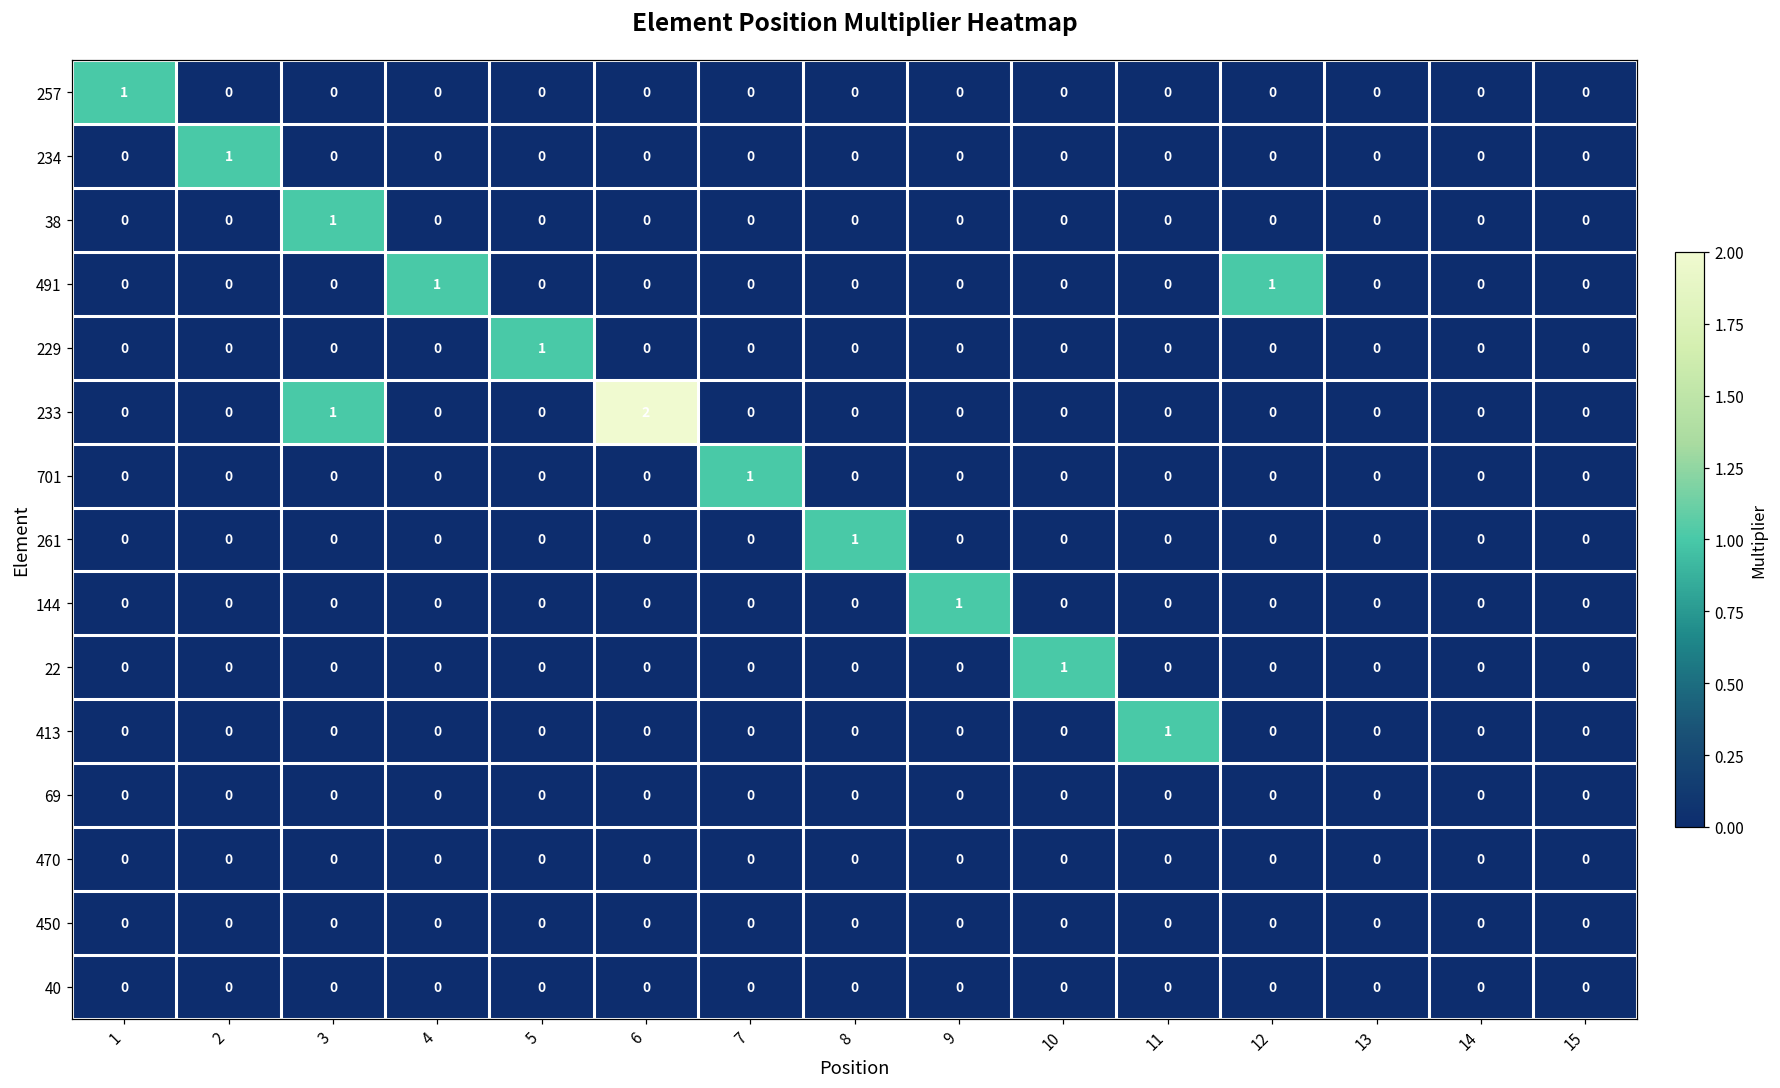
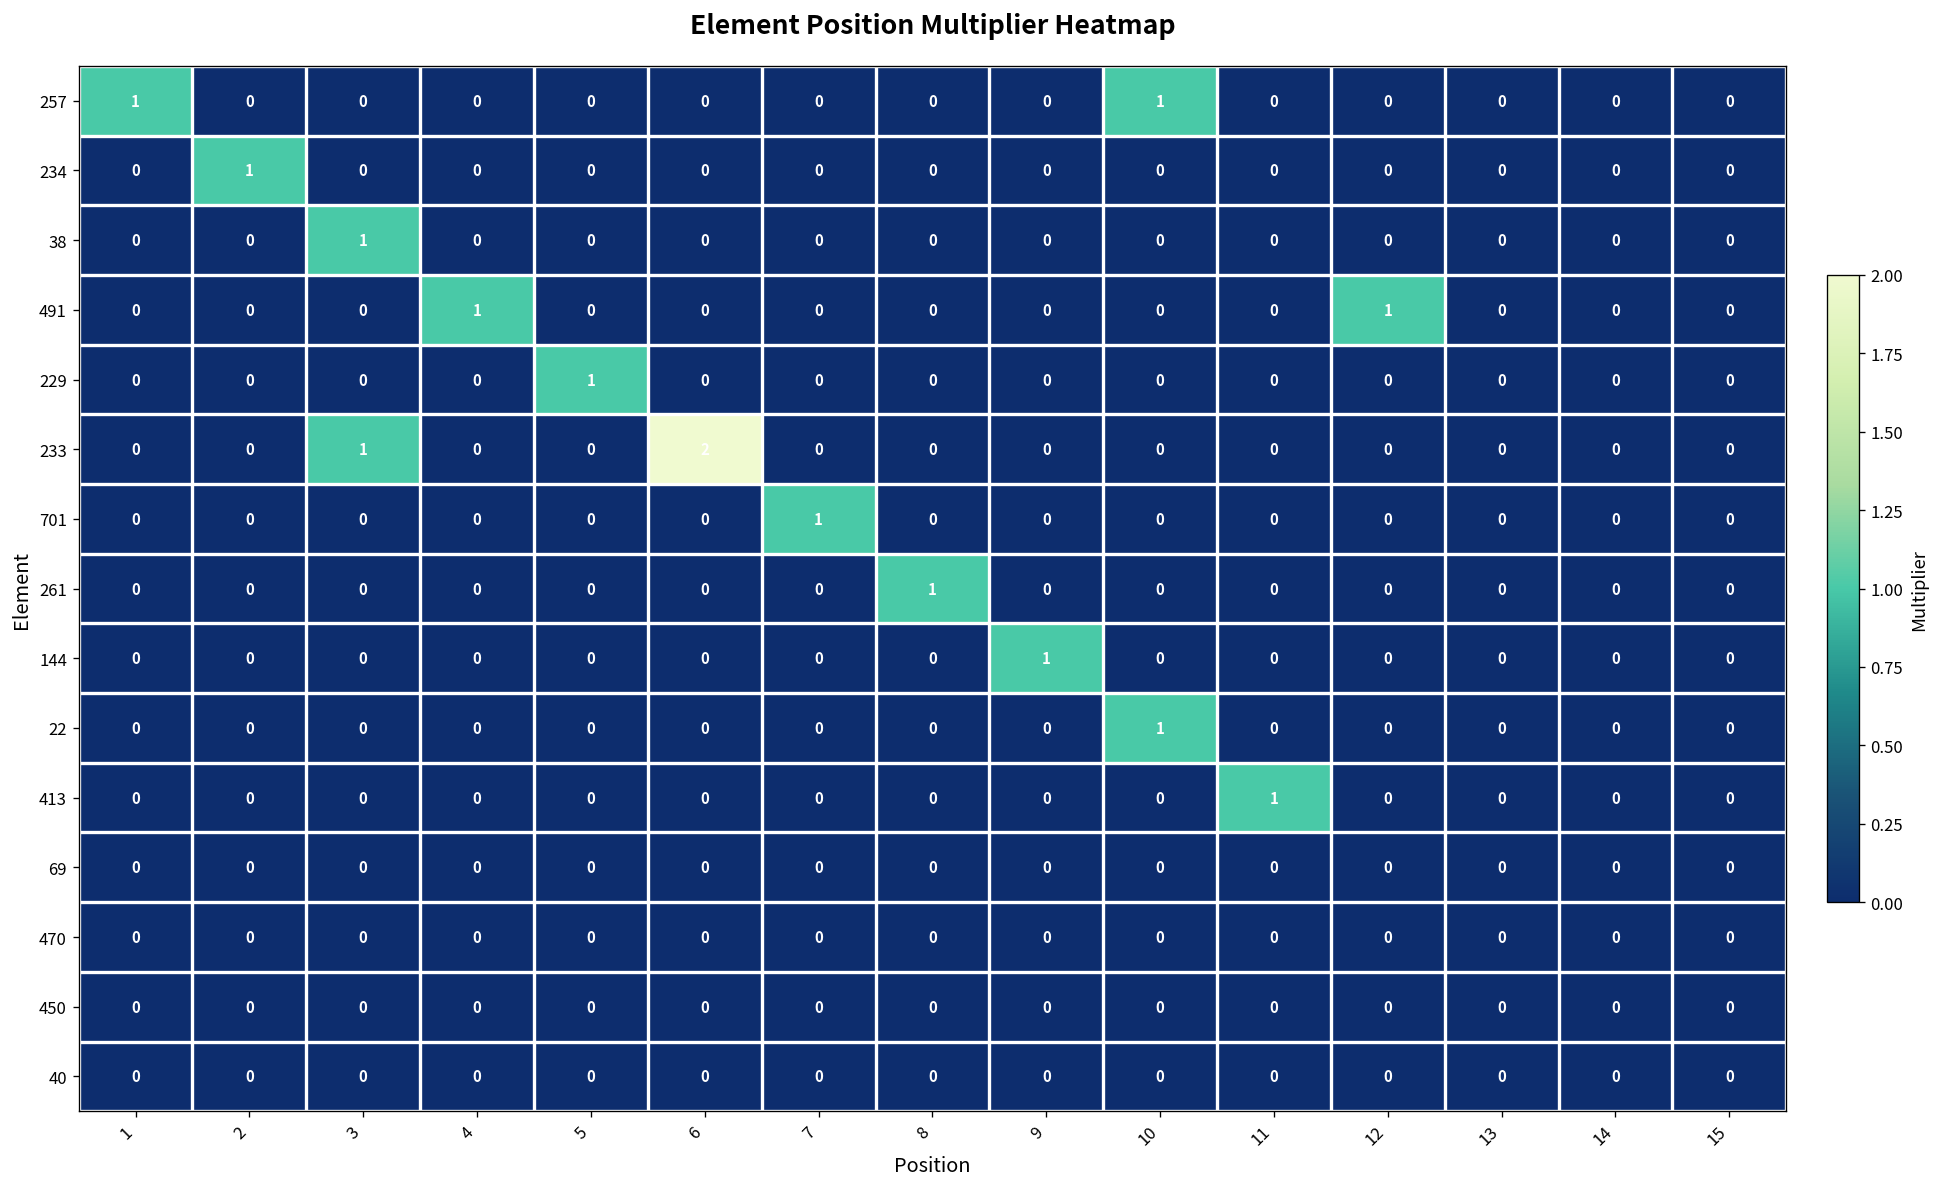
257, 10: 0 -> 1
